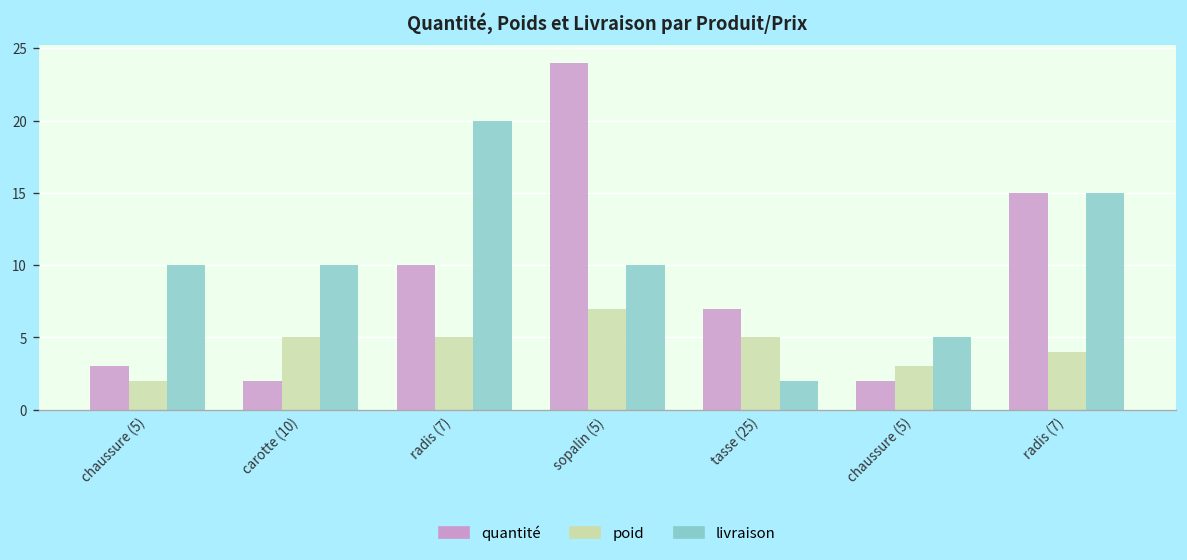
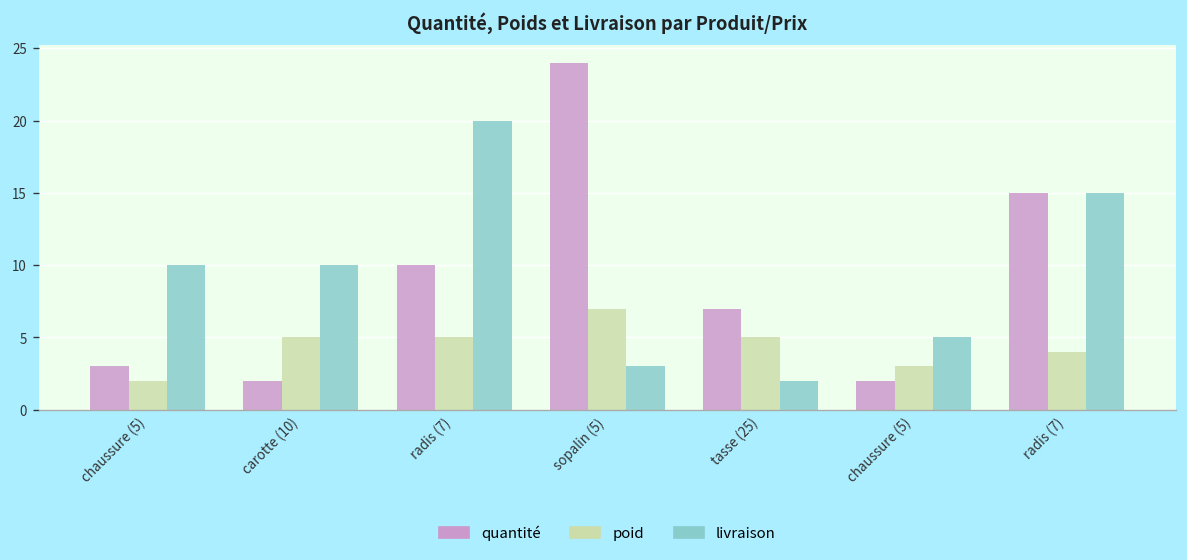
livraison, sopalin (5): 10 -> 3
